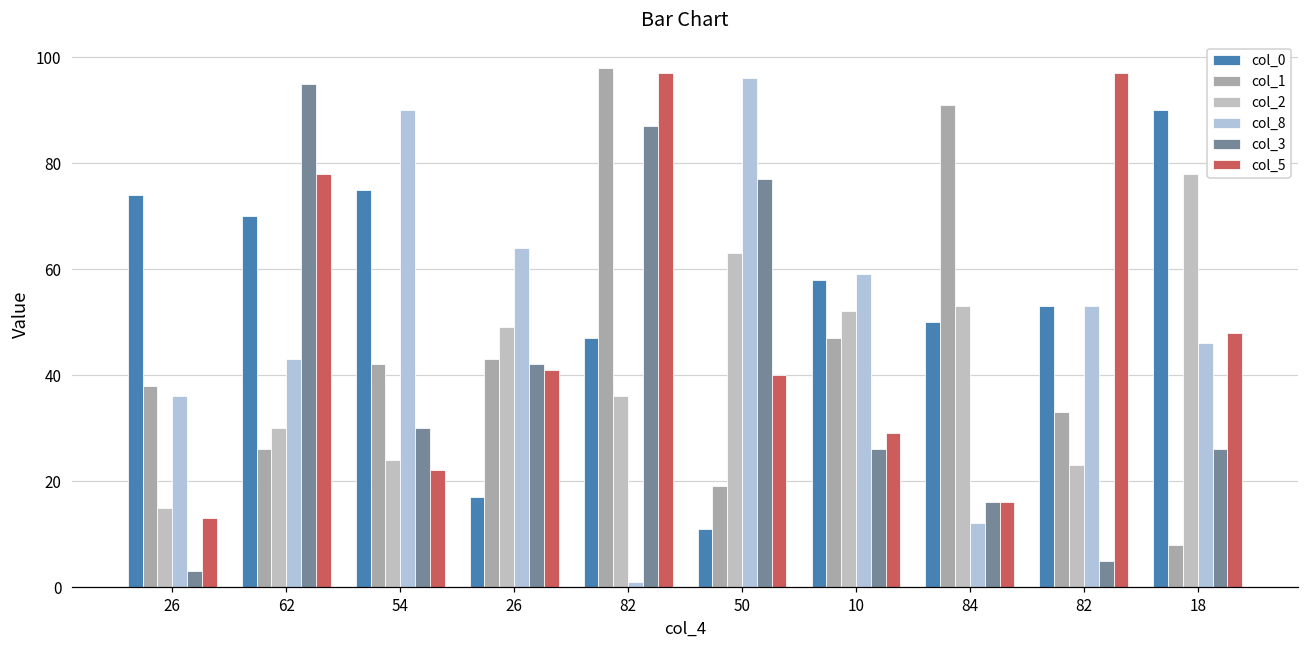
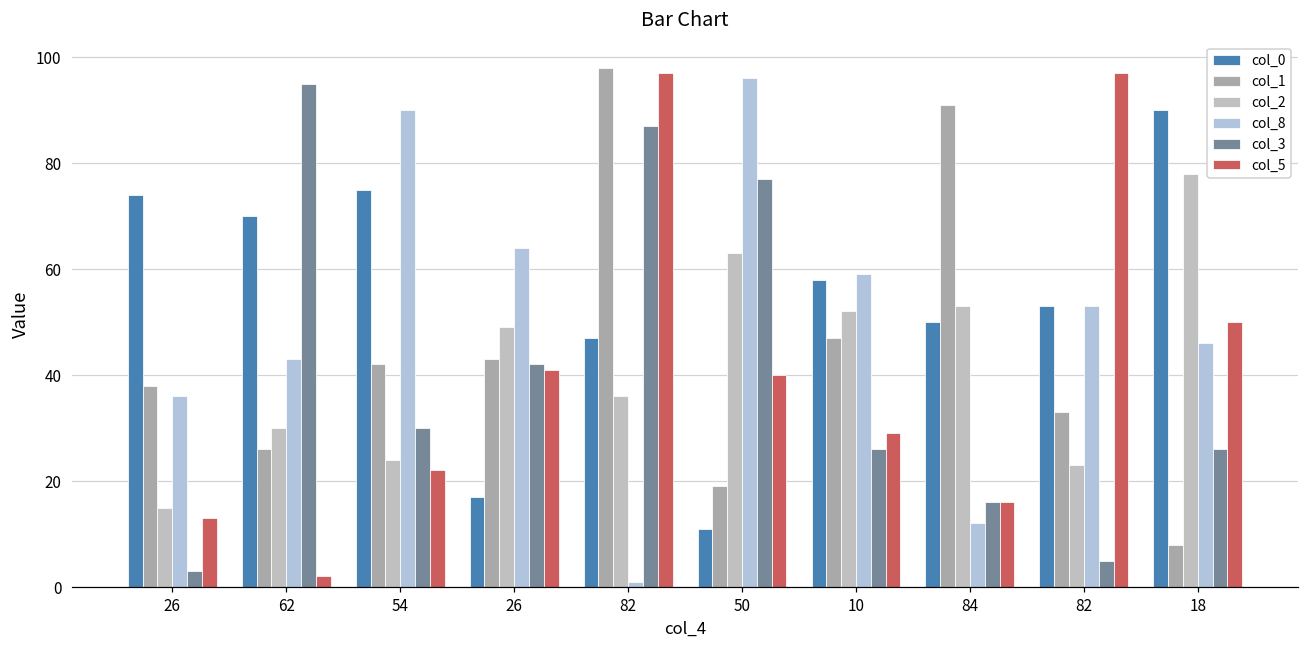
col_5, 62: 78 -> 2
col_5, 18: 48 -> 50
